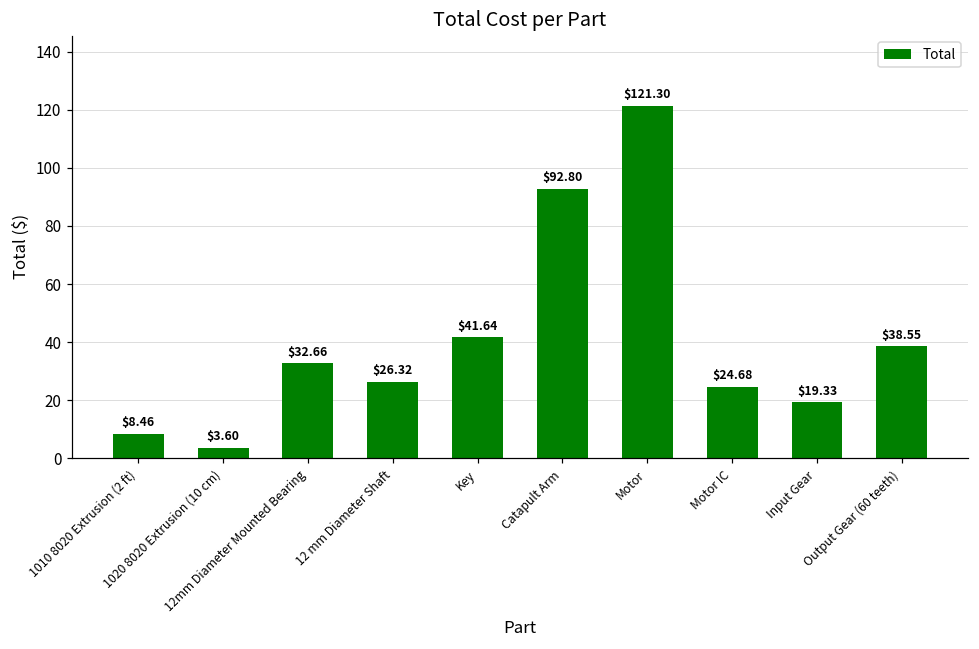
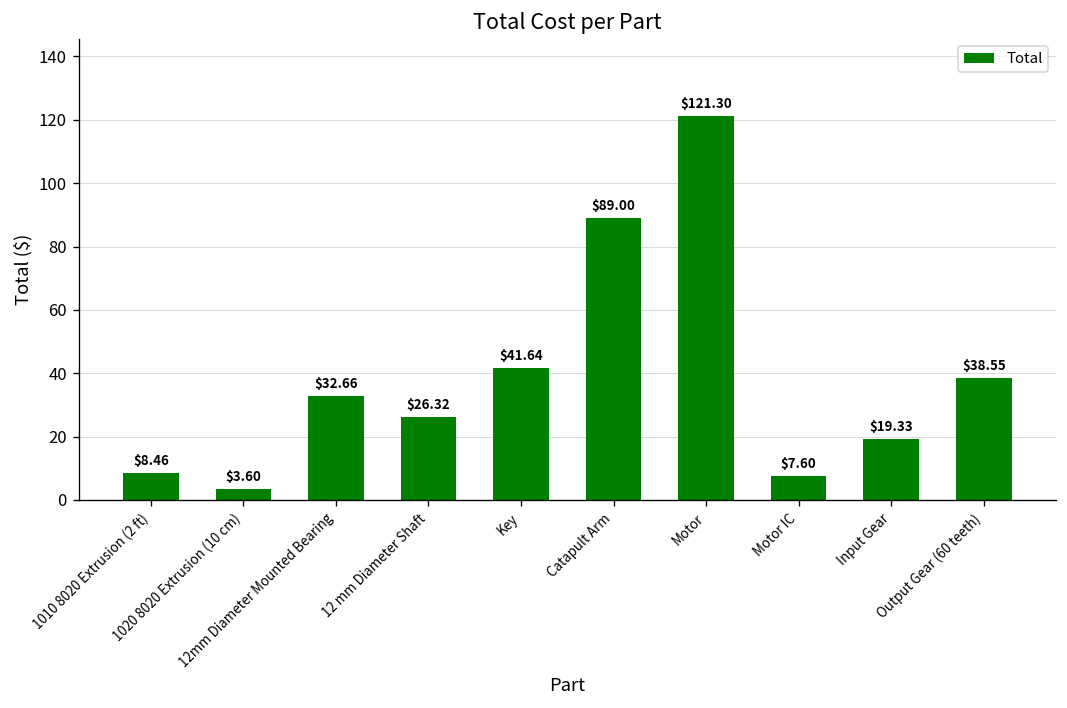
Catapult Arm: $92.80 -> $89.00
Motor IC: $24.68 -> $7.60
